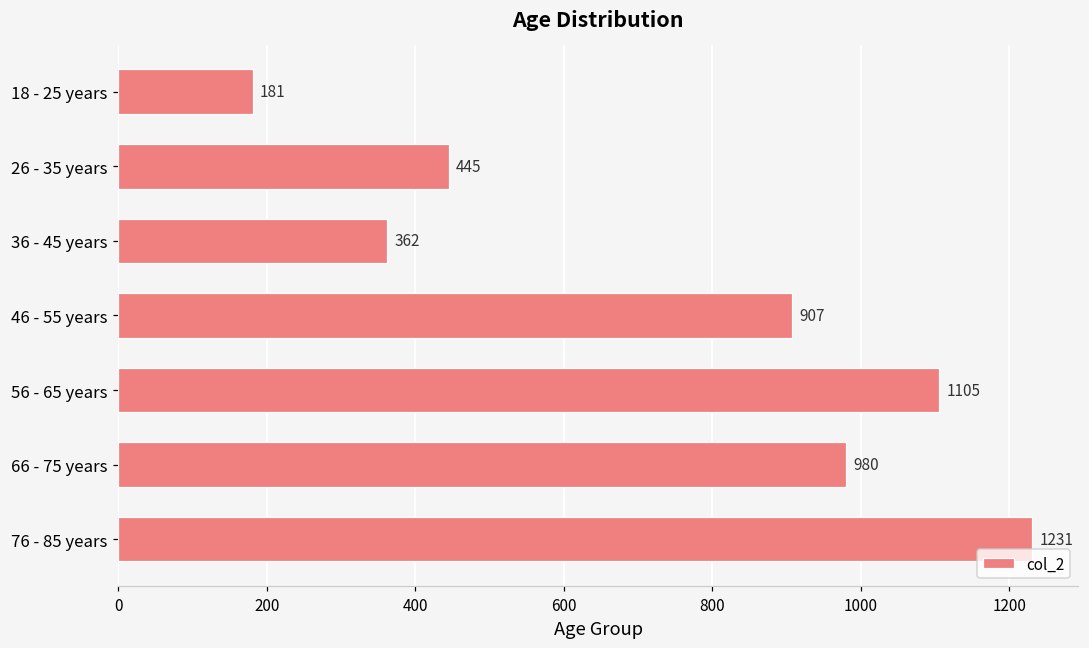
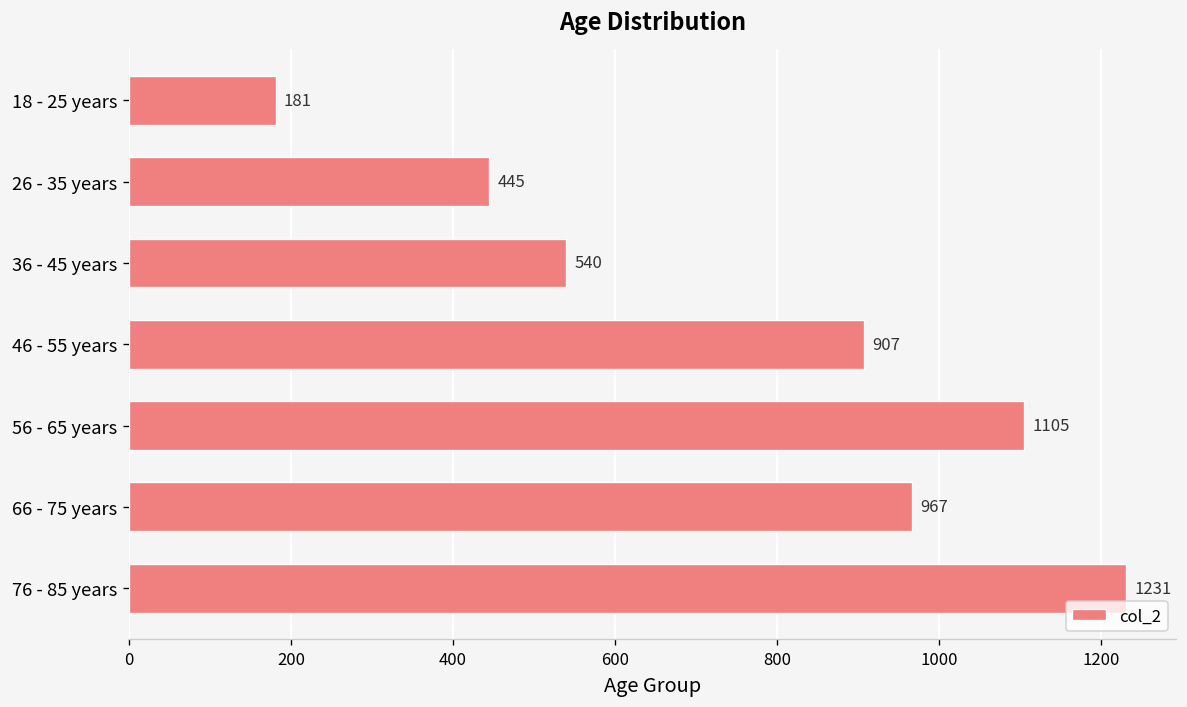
36 - 45 years: 362 -> 540
66 - 75 years: 980 -> 967
